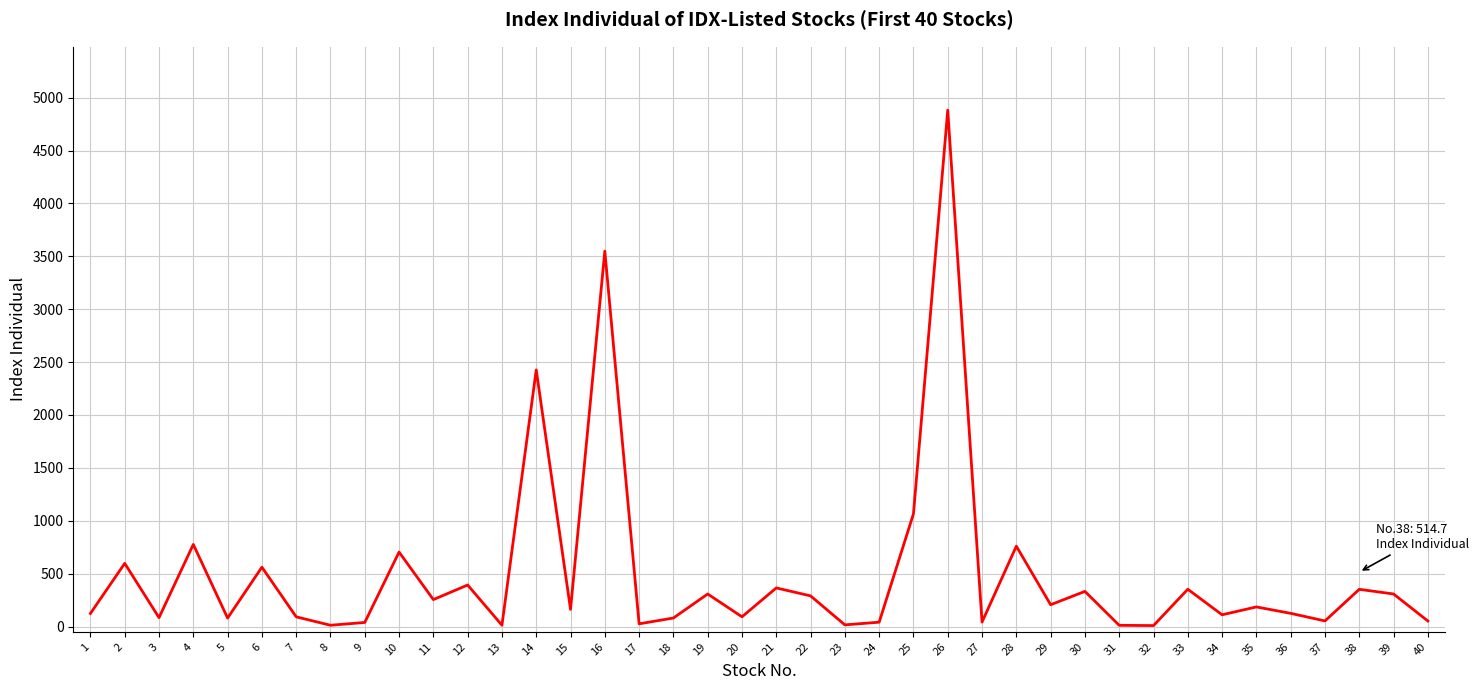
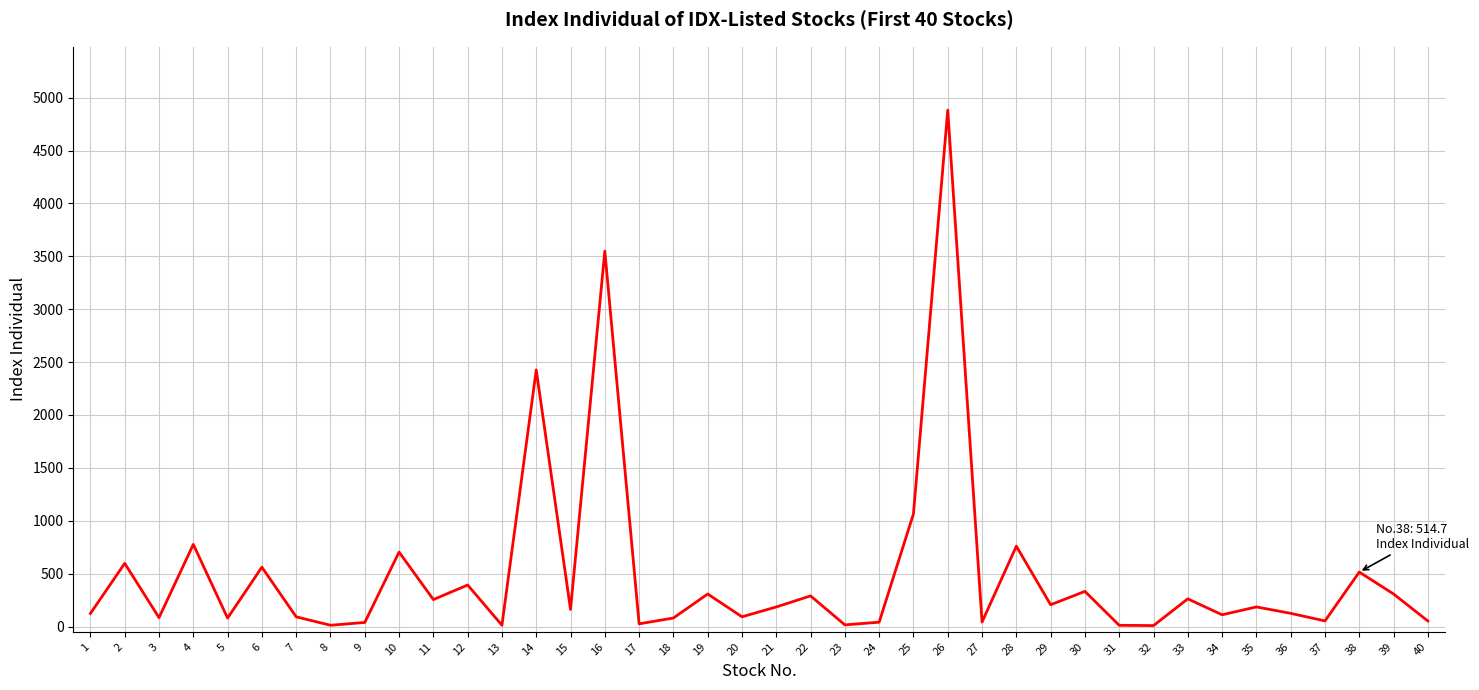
21: 370 -> 190
33: 350 -> 260
38: 350 -> 510
